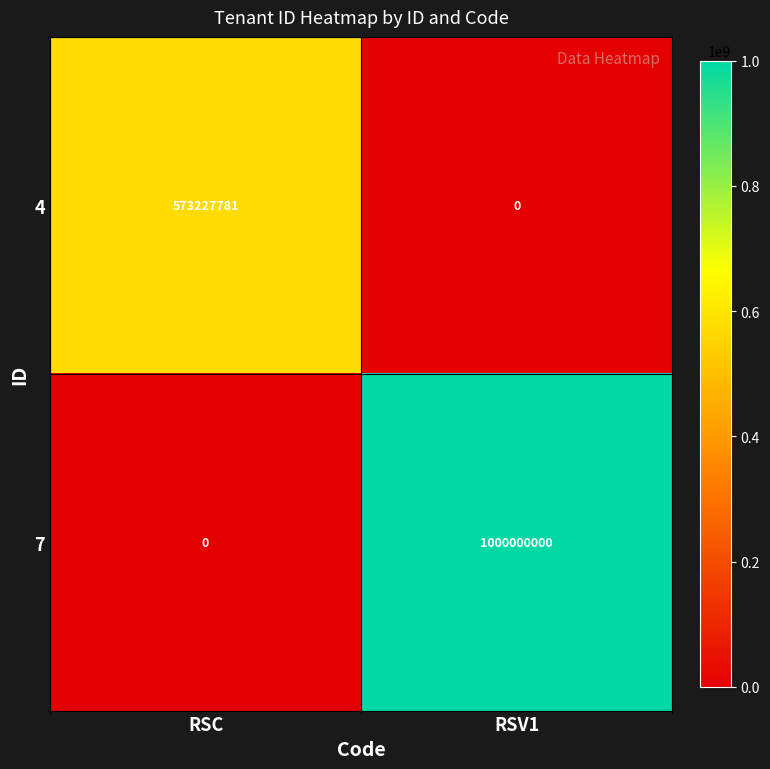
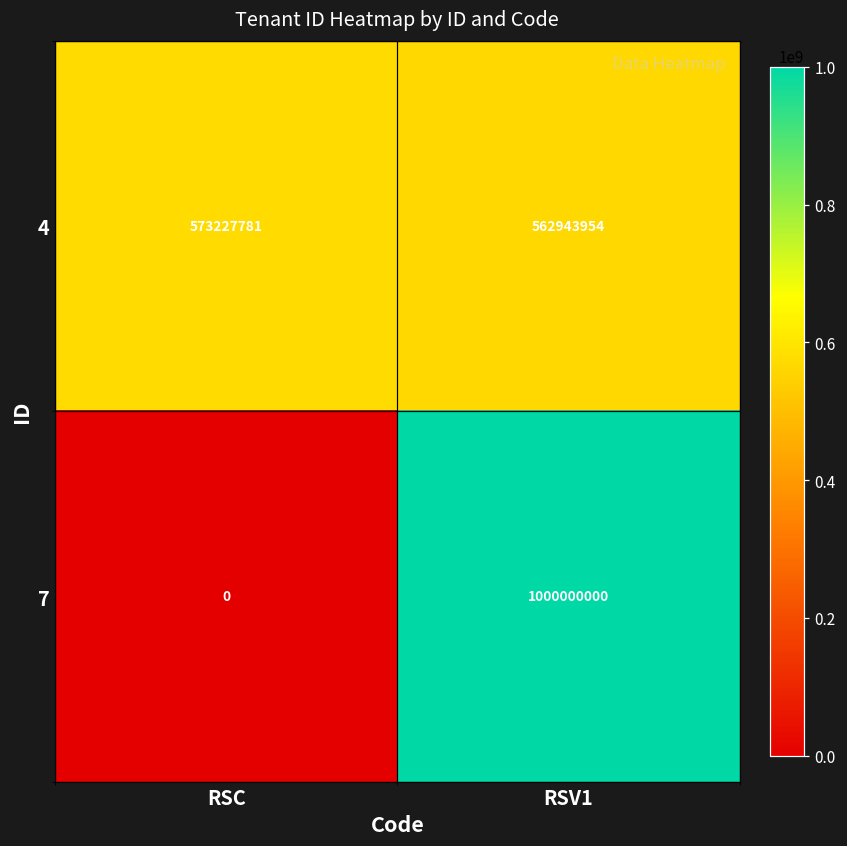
4, RSV1: 0 -> 562943954
